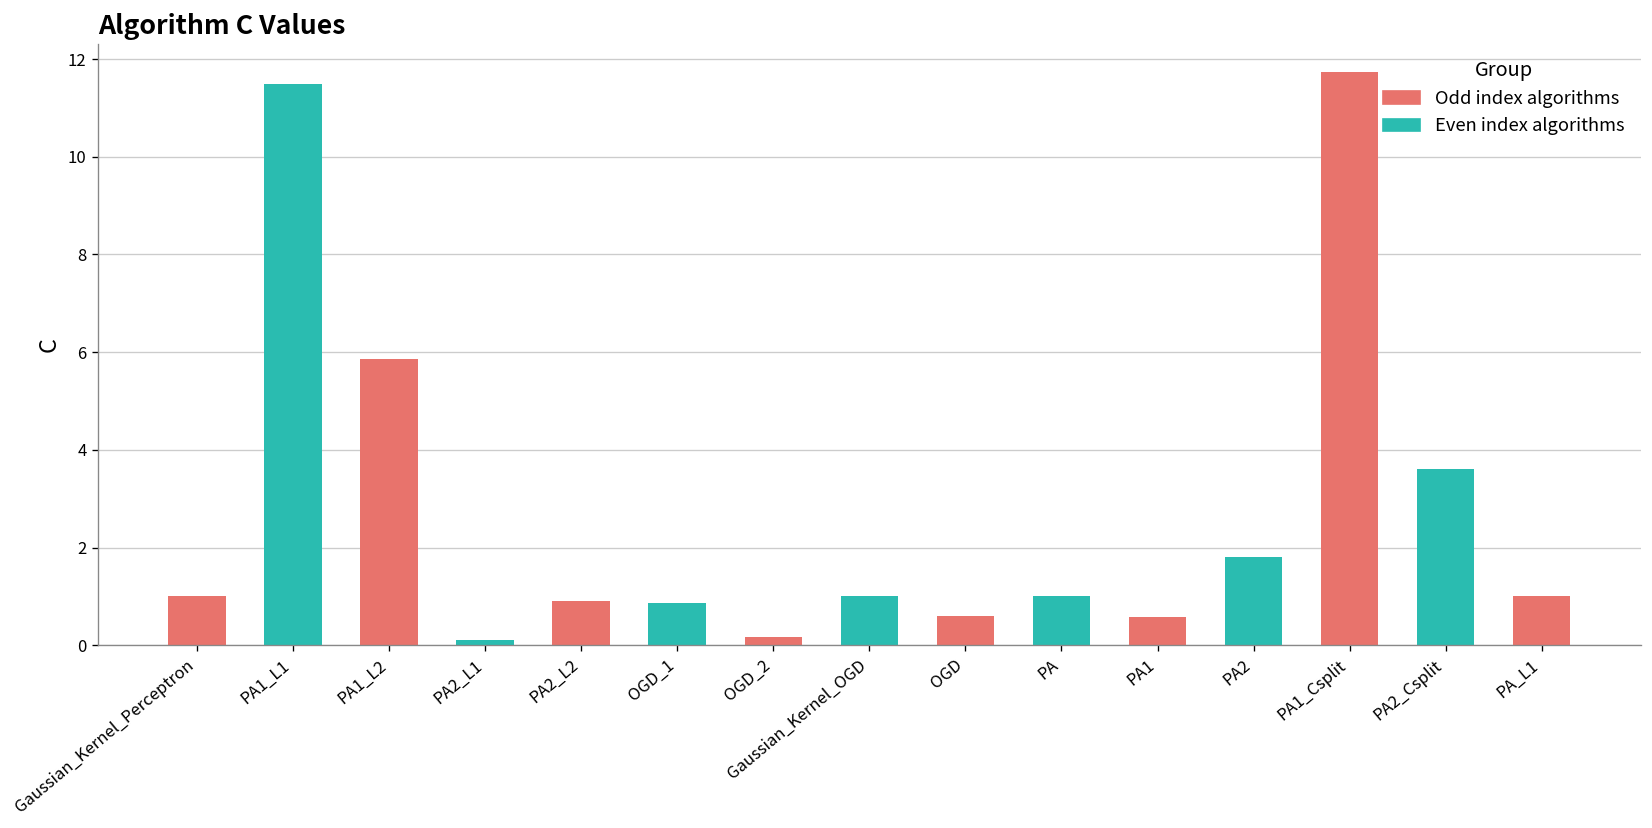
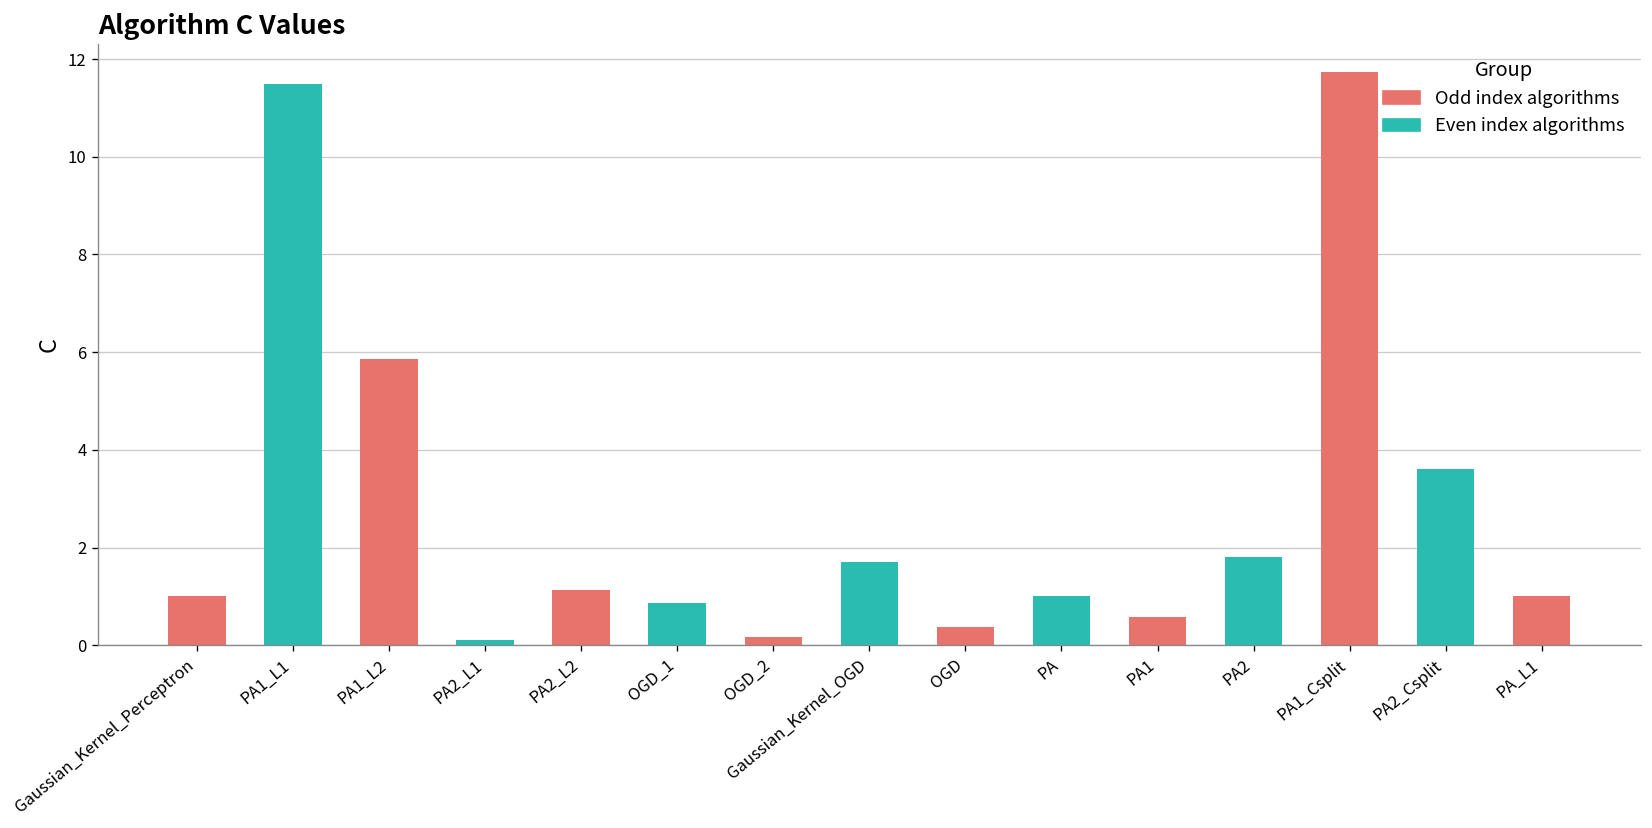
PA2_L2: 0.9 -> 1.1
Gaussian_Kernel_OGD: 1.0 -> 1.7
OGD: 0.6 -> 0.4
